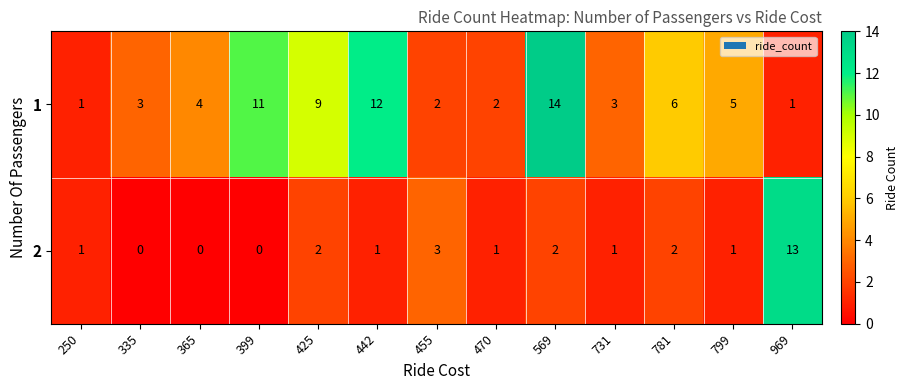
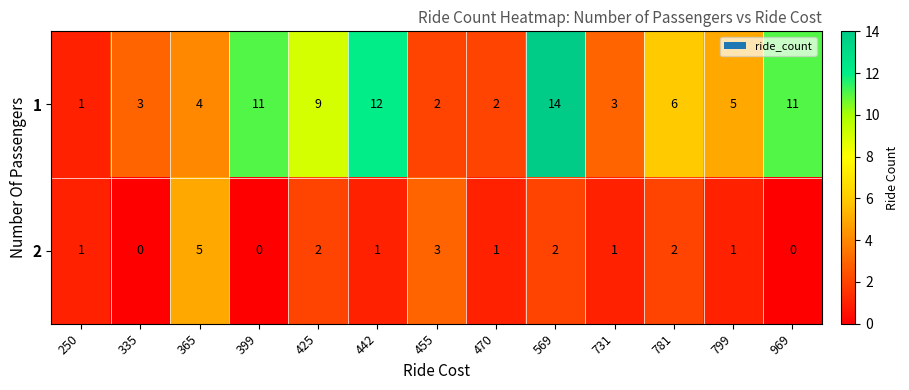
1, 969: 1 -> 11
2, 365: 0 -> 5
2, 969: 13 -> 0
